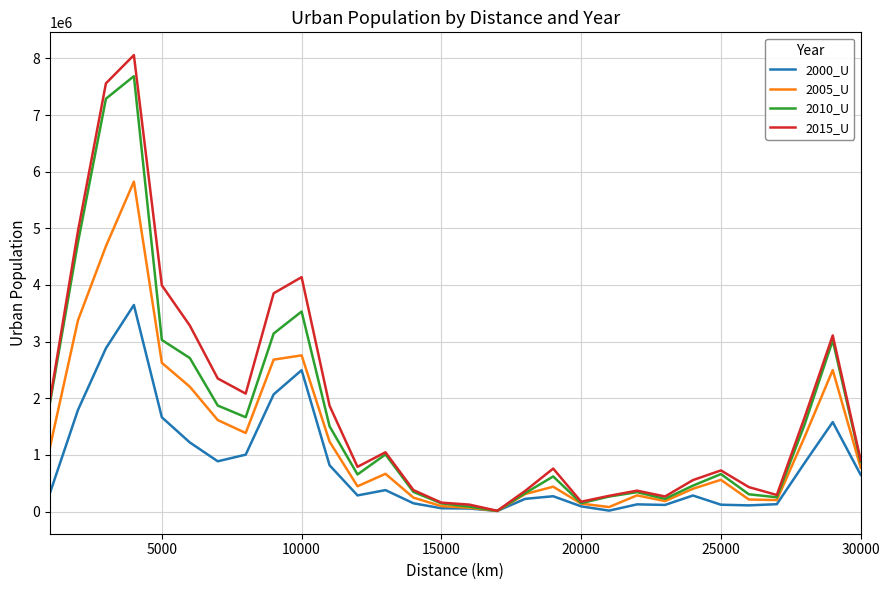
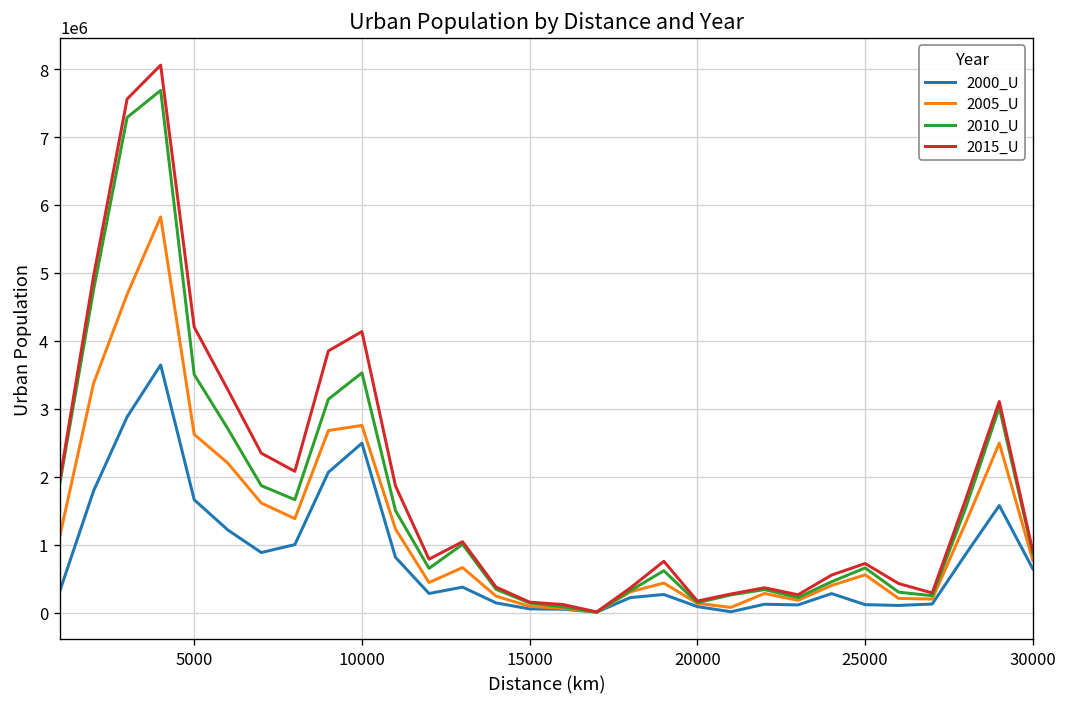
2010_U, 5000: 3000000 -> 3500000
2015_U, 5000: 4000000 -> 4200000
